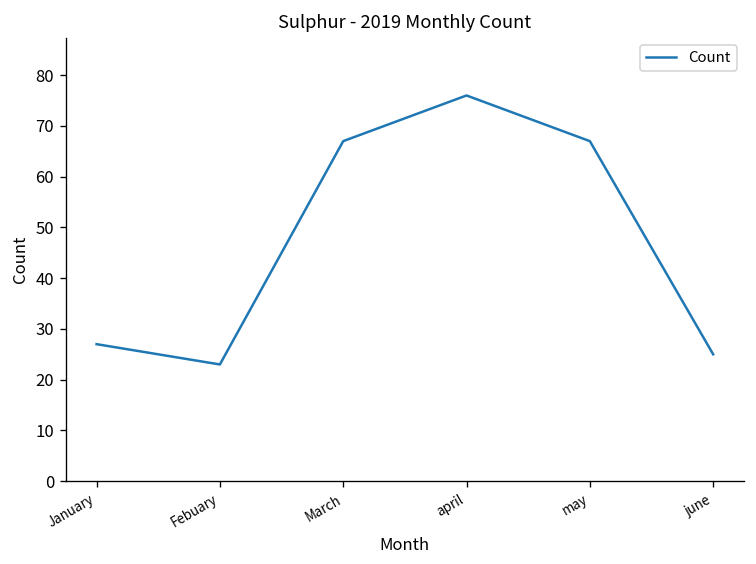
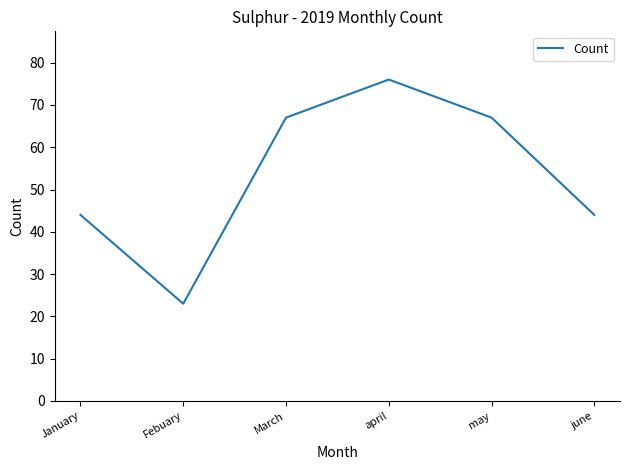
January: 27 -> 44
june: 25 -> 44
